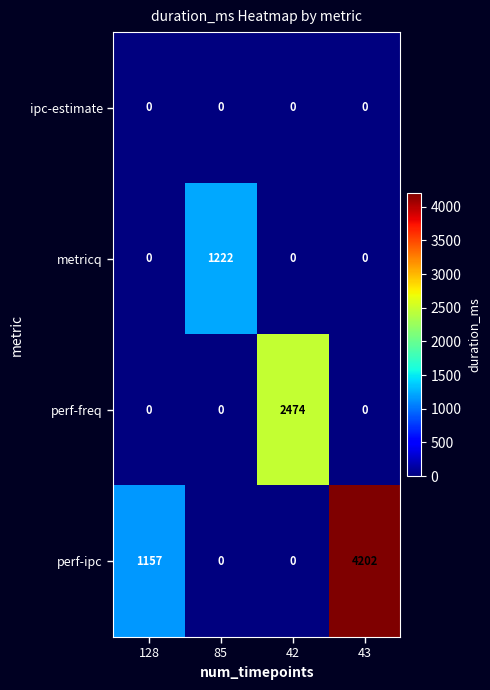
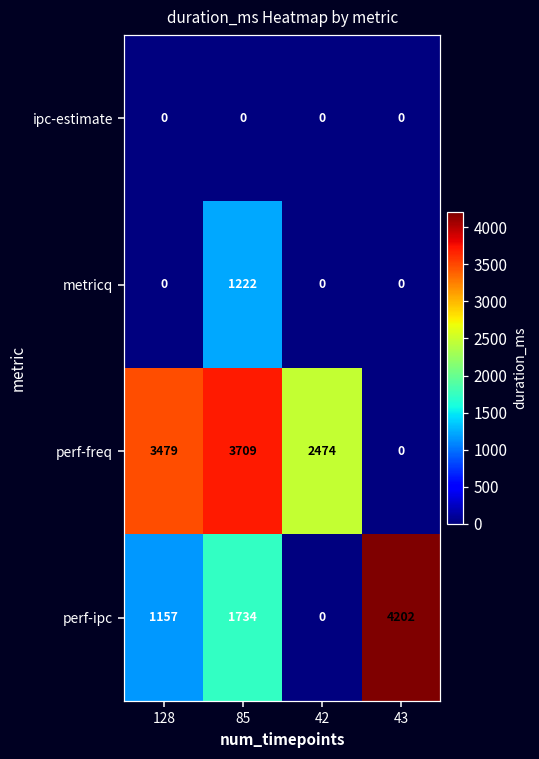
perf-freq, 128: 0 -> 3479
perf-freq, 85: 0 -> 3709
perf-ipc, 85: 0 -> 1734
